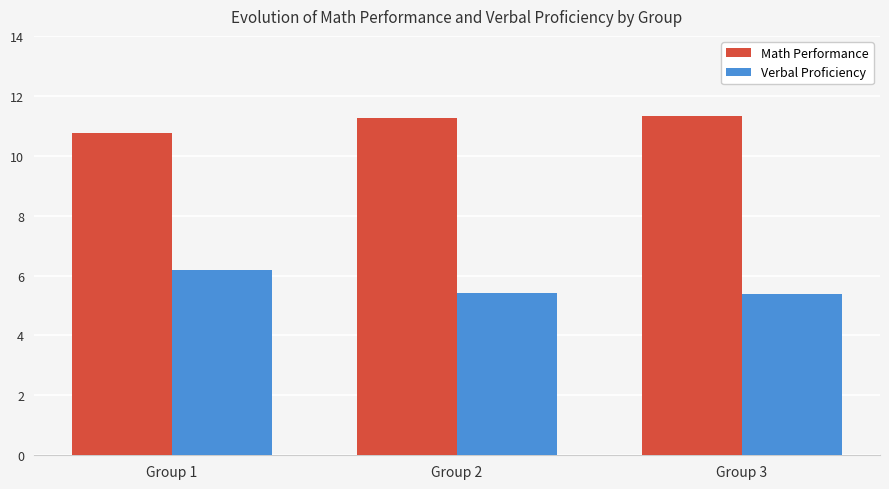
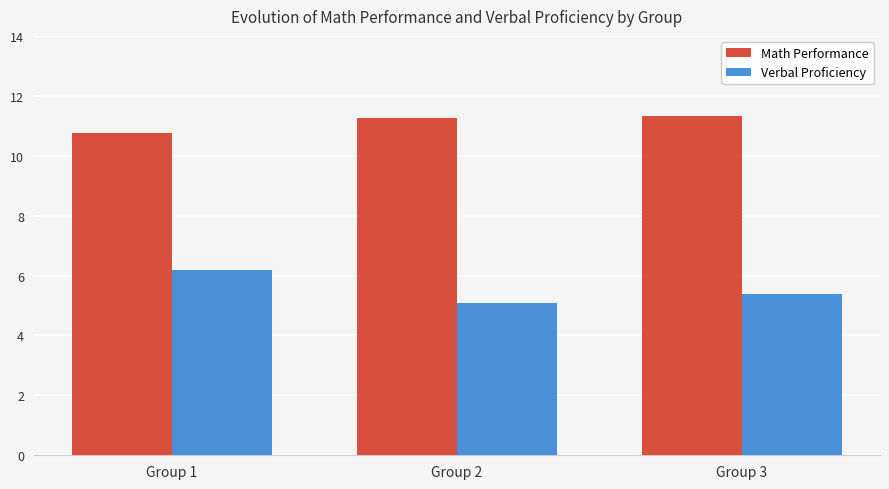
Verbal Proficiency, Group 2: 5.4 -> 5.1
